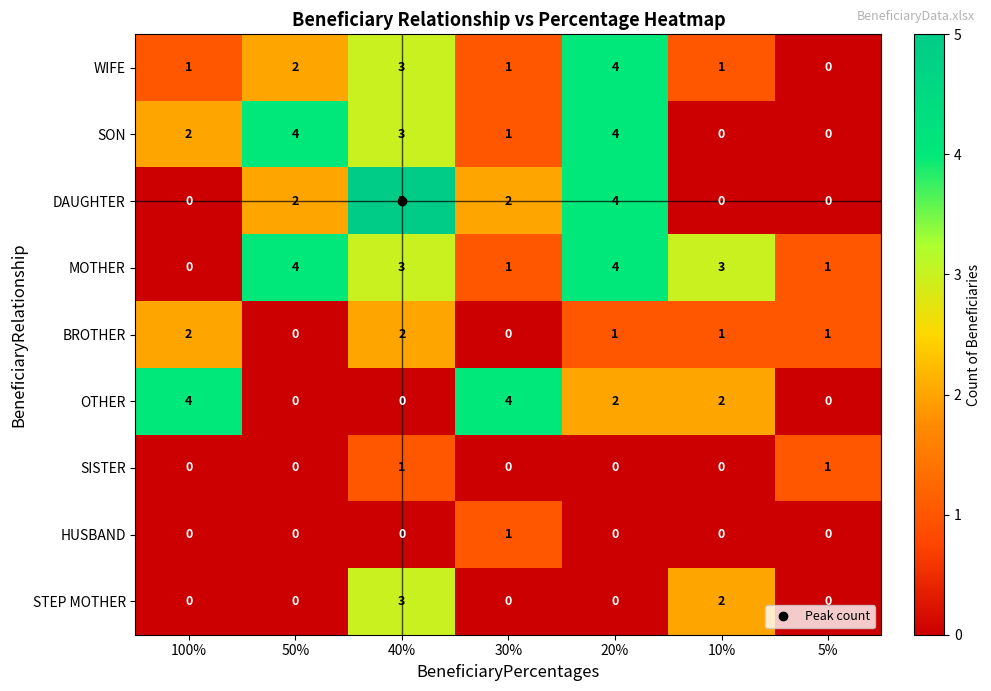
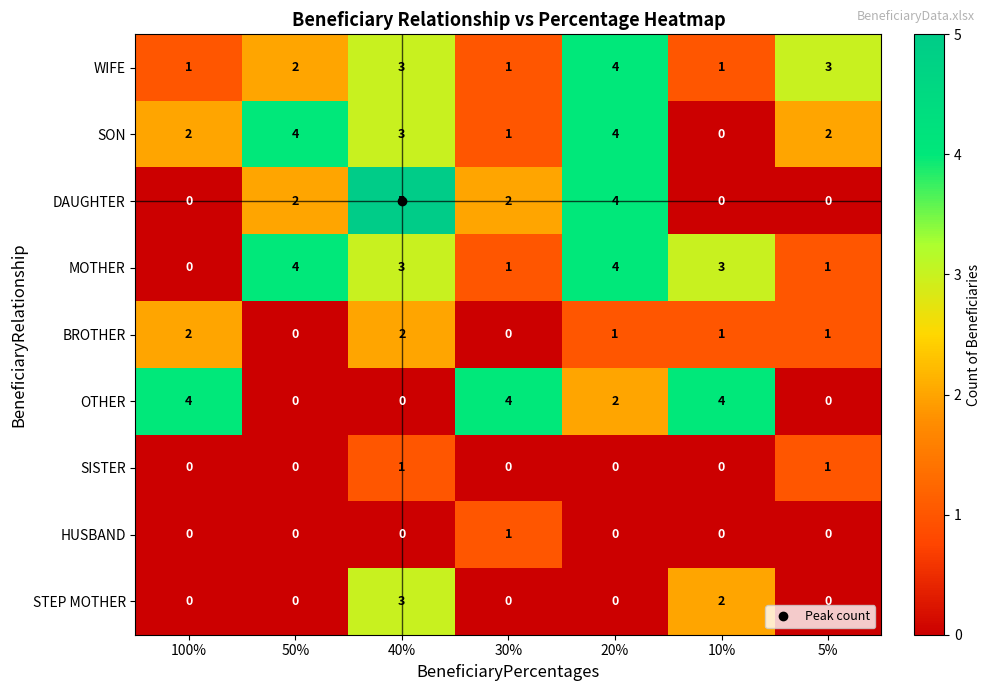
WIFE, 5%: 0 -> 3
SON, 5%: 0 -> 2
OTHER, 10%: 2 -> 4
